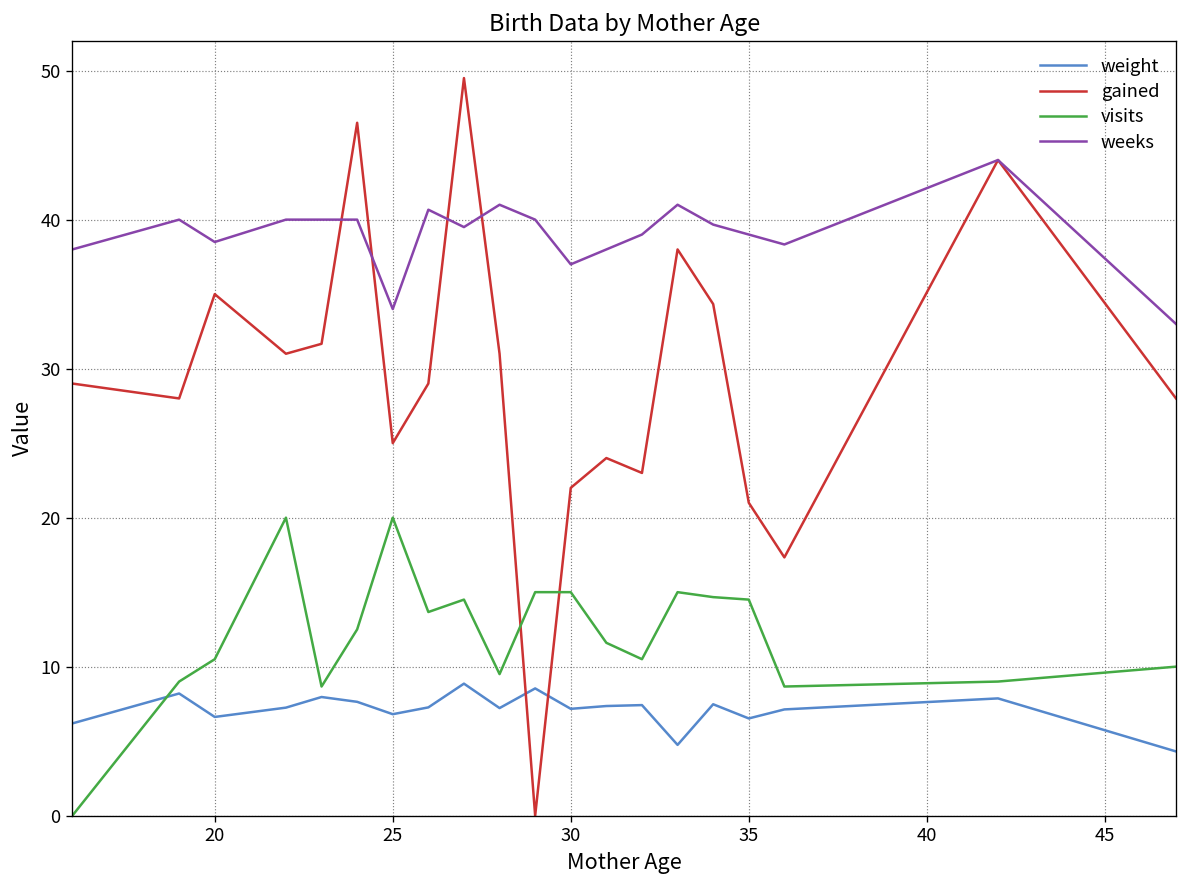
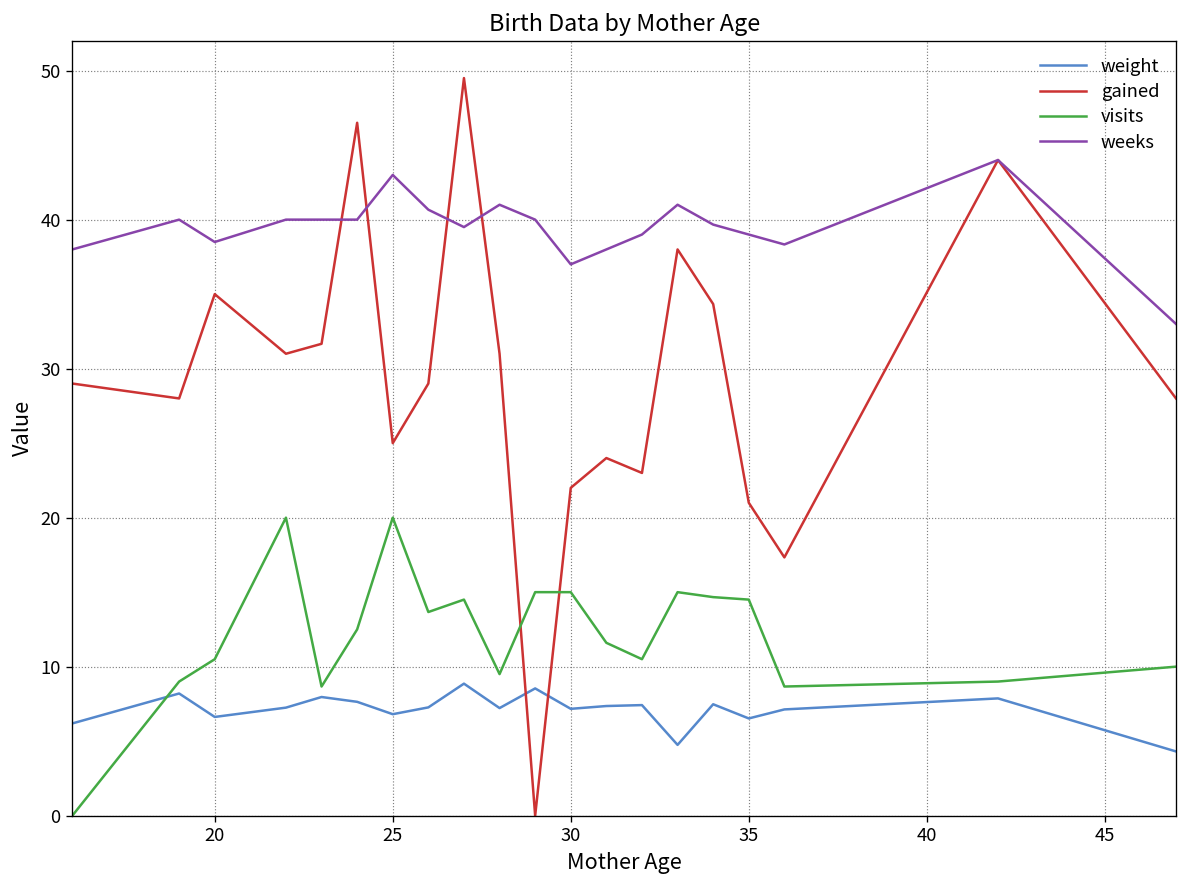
weeks, 25: 34 -> 43
